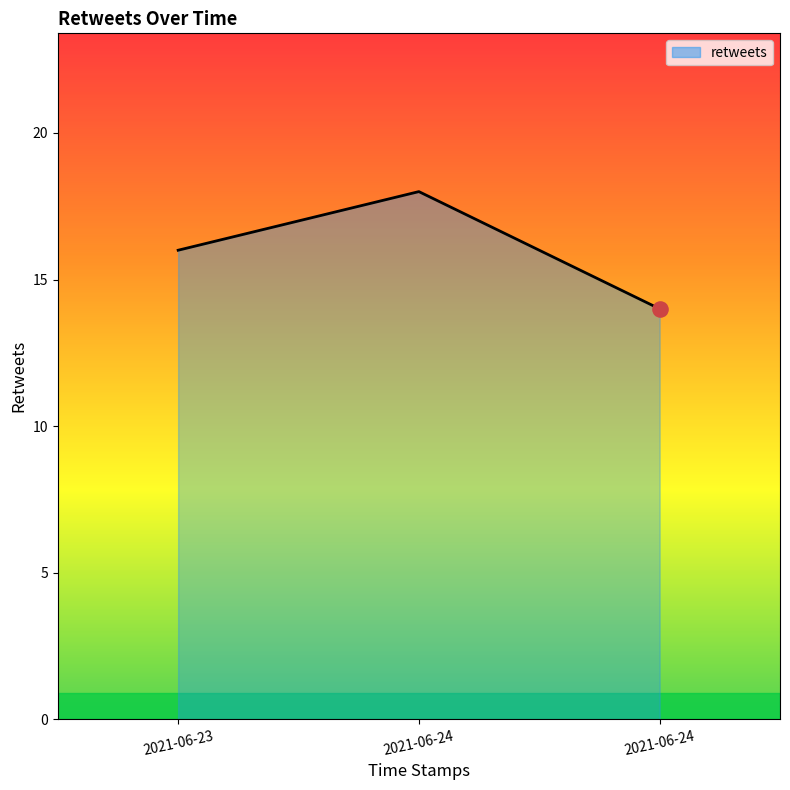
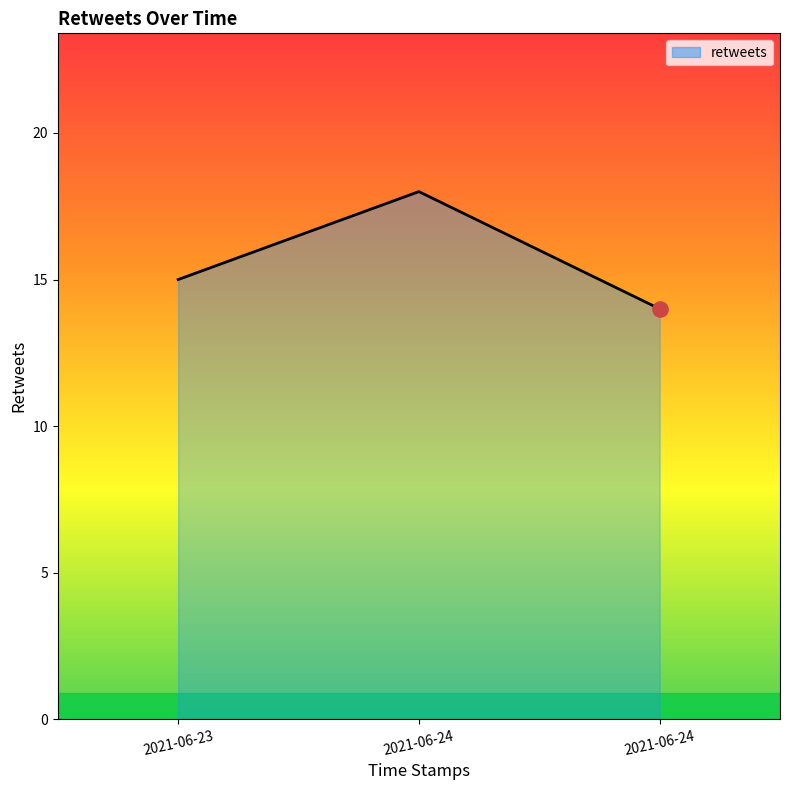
retweets, 2021-06-23: 16 -> 15
